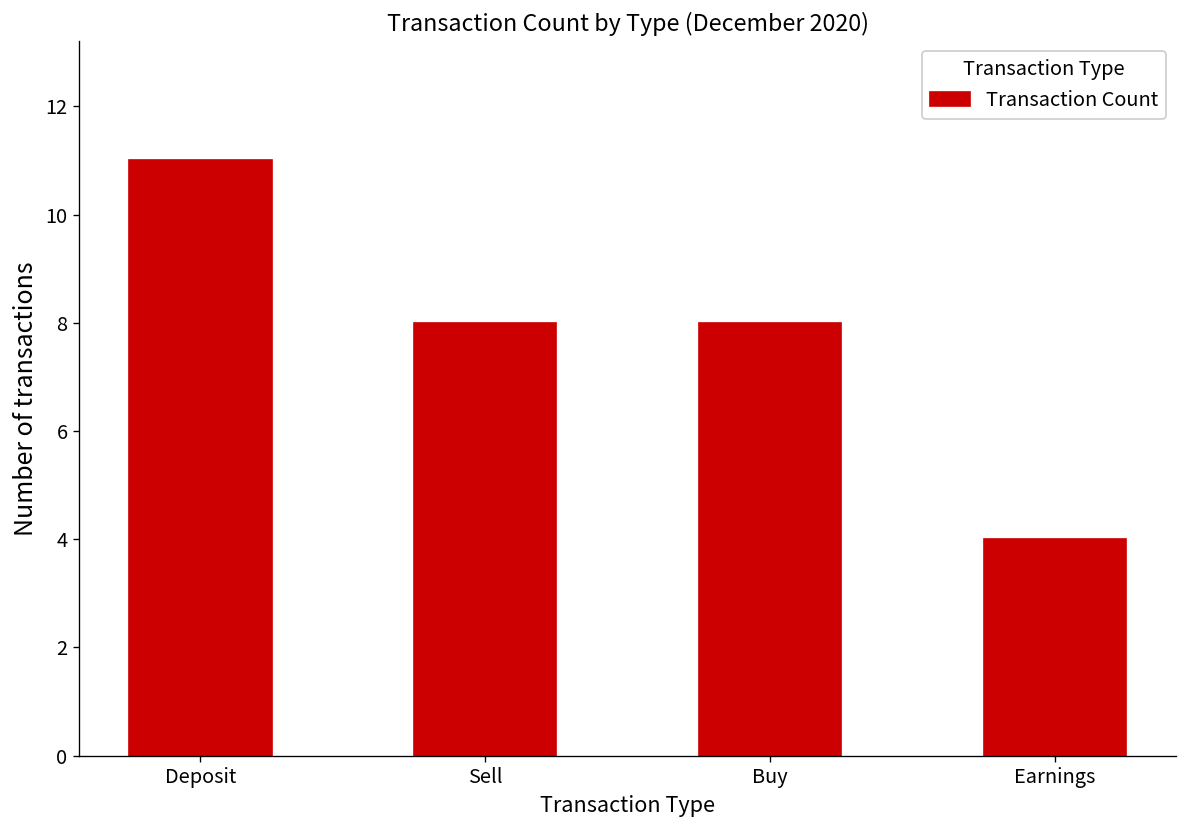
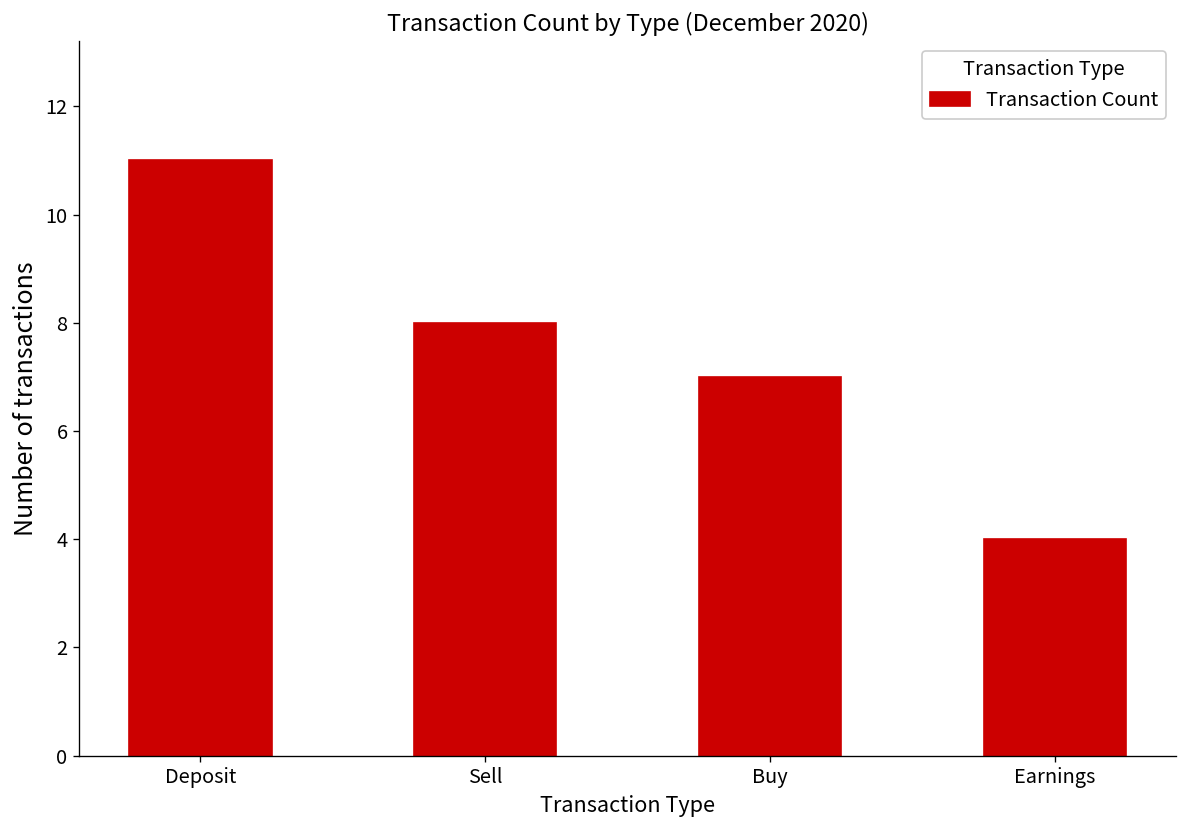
Buy: 8 -> 7
